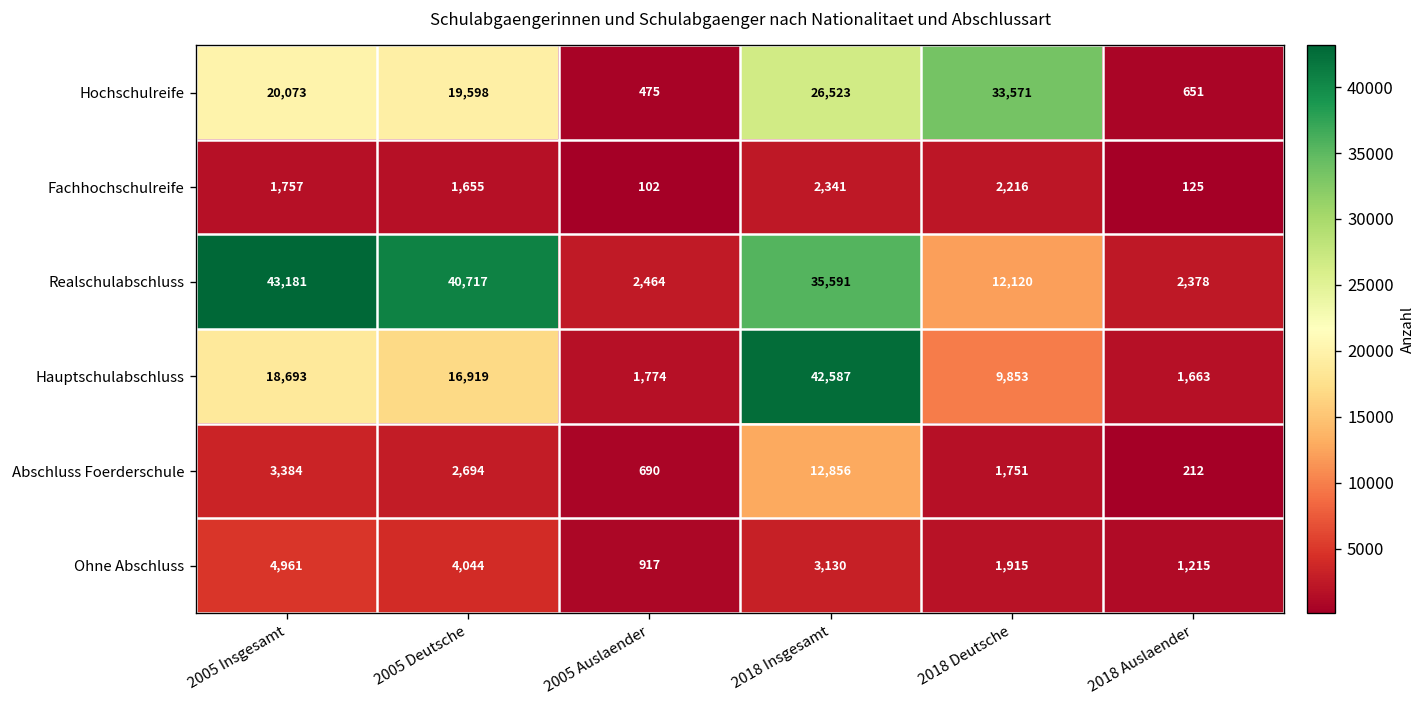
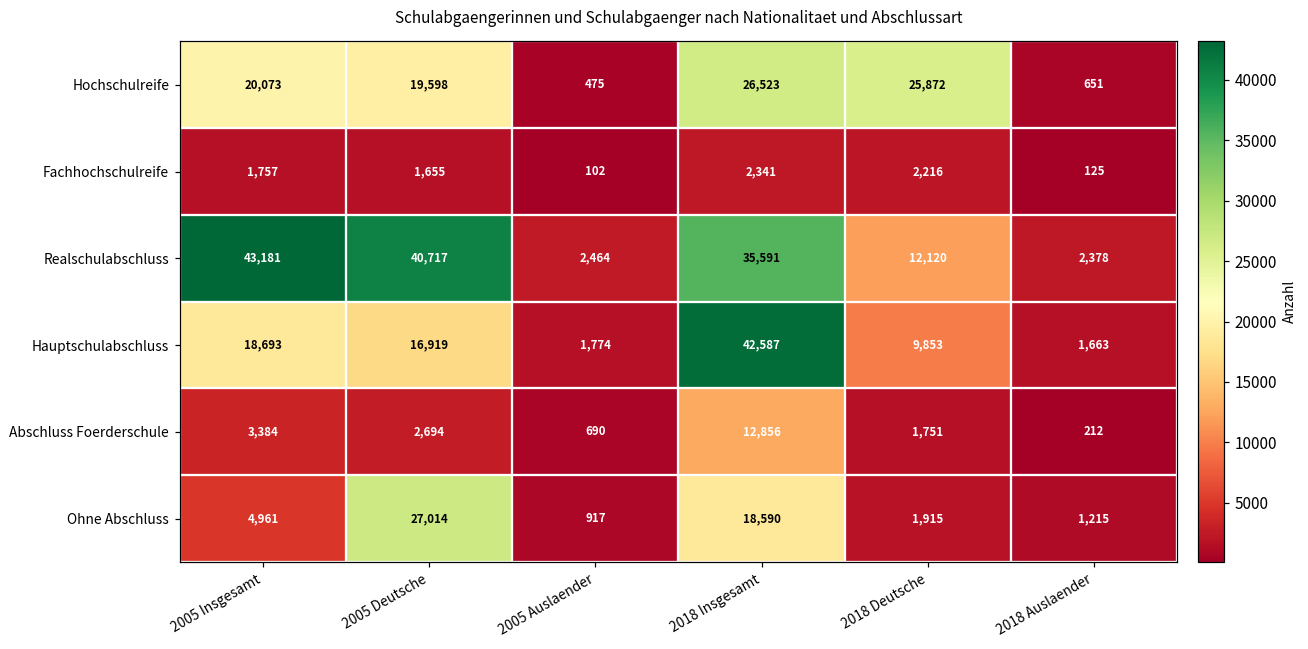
Hochschulreife, 2018 Deutsche: 33,571 -> 25,872
Ohne Abschluss, 2005 Deutsche: 4,044 -> 27,014
Ohne Abschluss, 2018 Insgesamt: 3,130 -> 18,590
